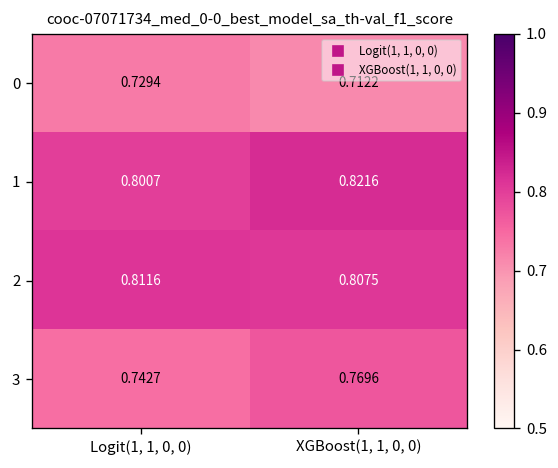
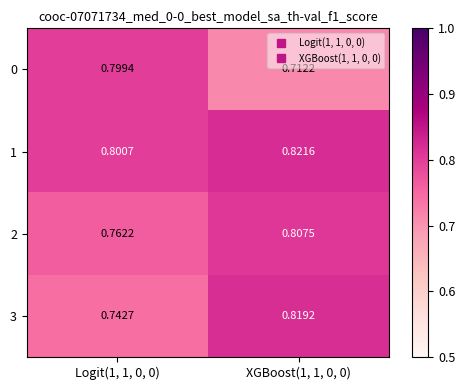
0, Logit(1, 1, 0, 0): 0.7294 -> 0.7994
2, Logit(1, 1, 0, 0): 0.8116 -> 0.7622
3, XGBoost(1, 1, 0, 0): 0.7696 -> 0.8192
